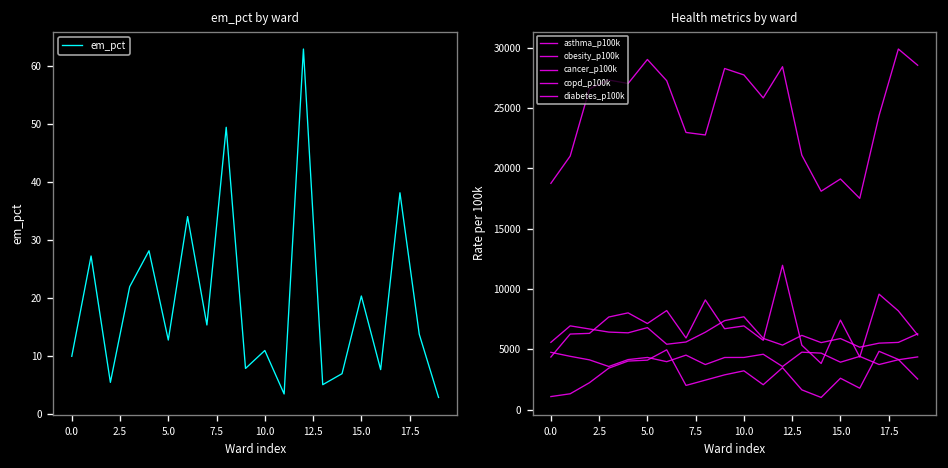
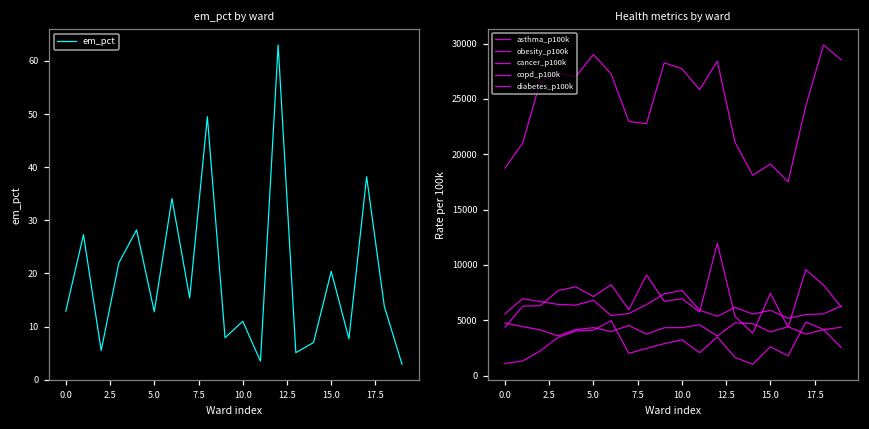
em_pct by ward, 0.0: 10 -> 13
